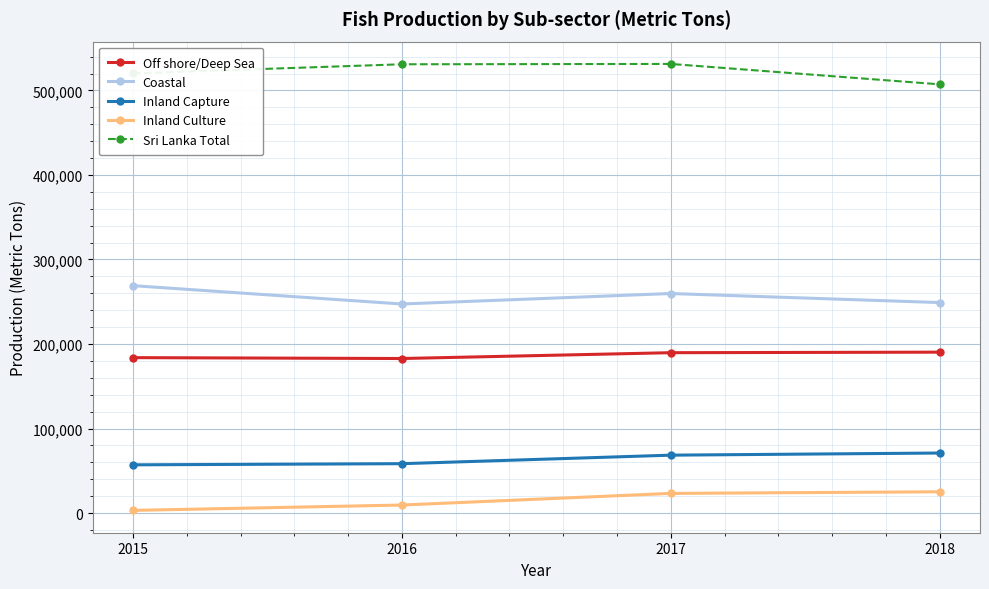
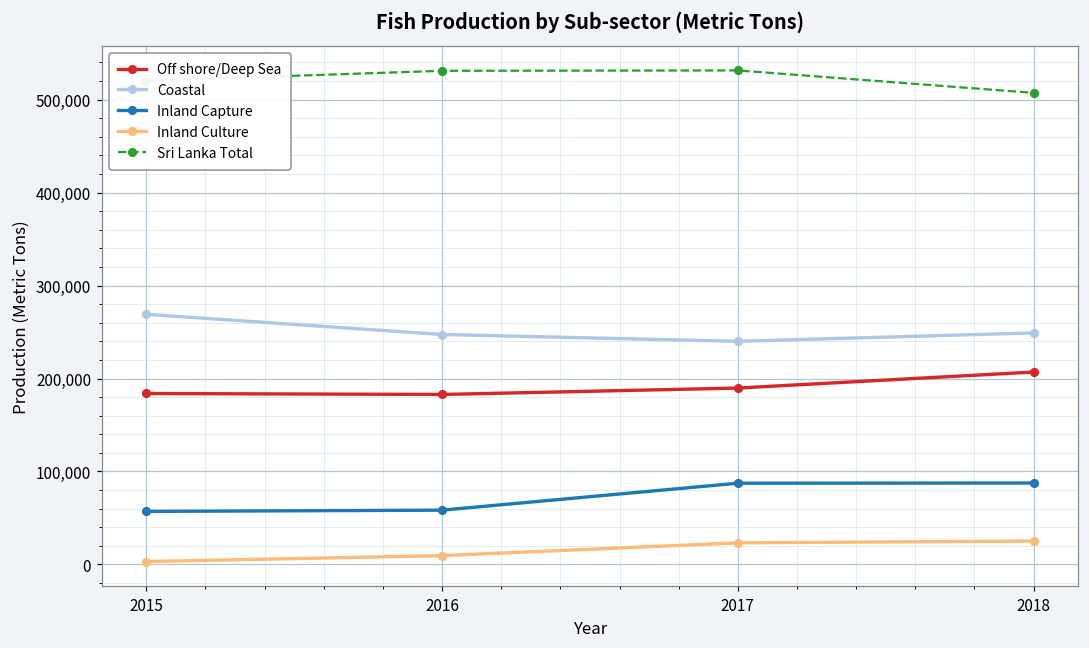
Coastal, 2017: 260,000 -> 240,000
Inland Capture, 2017: 70,000 -> 90,000
Off shore/Deep Sea, 2018: 190,000 -> 210,000
Inland Capture, 2018: 70,000 -> 90,000
